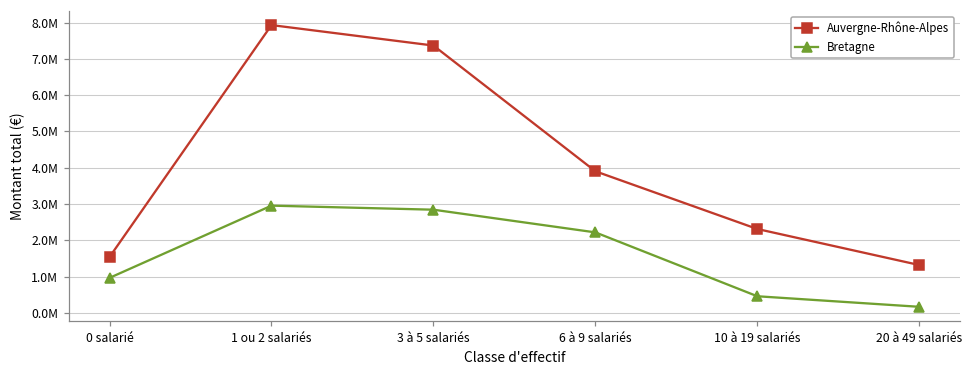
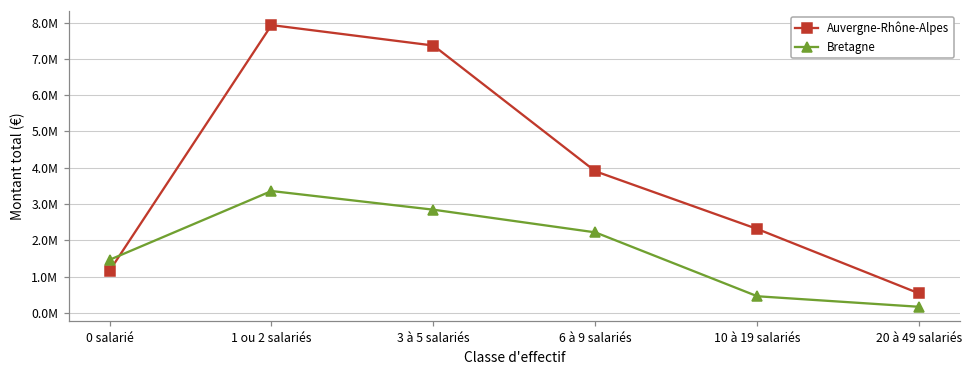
Auvergne-Rhône-Alpes, 0 salarié: 1500000 -> 1200000
Bretagne, 0 salarié: 1000000 -> 1500000
Bretagne, 1 ou 2 salariés: 3000000 -> 3400000
Auvergne-Rhône-Alpes, 20 à 49 salariés: 1300000 -> 500000
